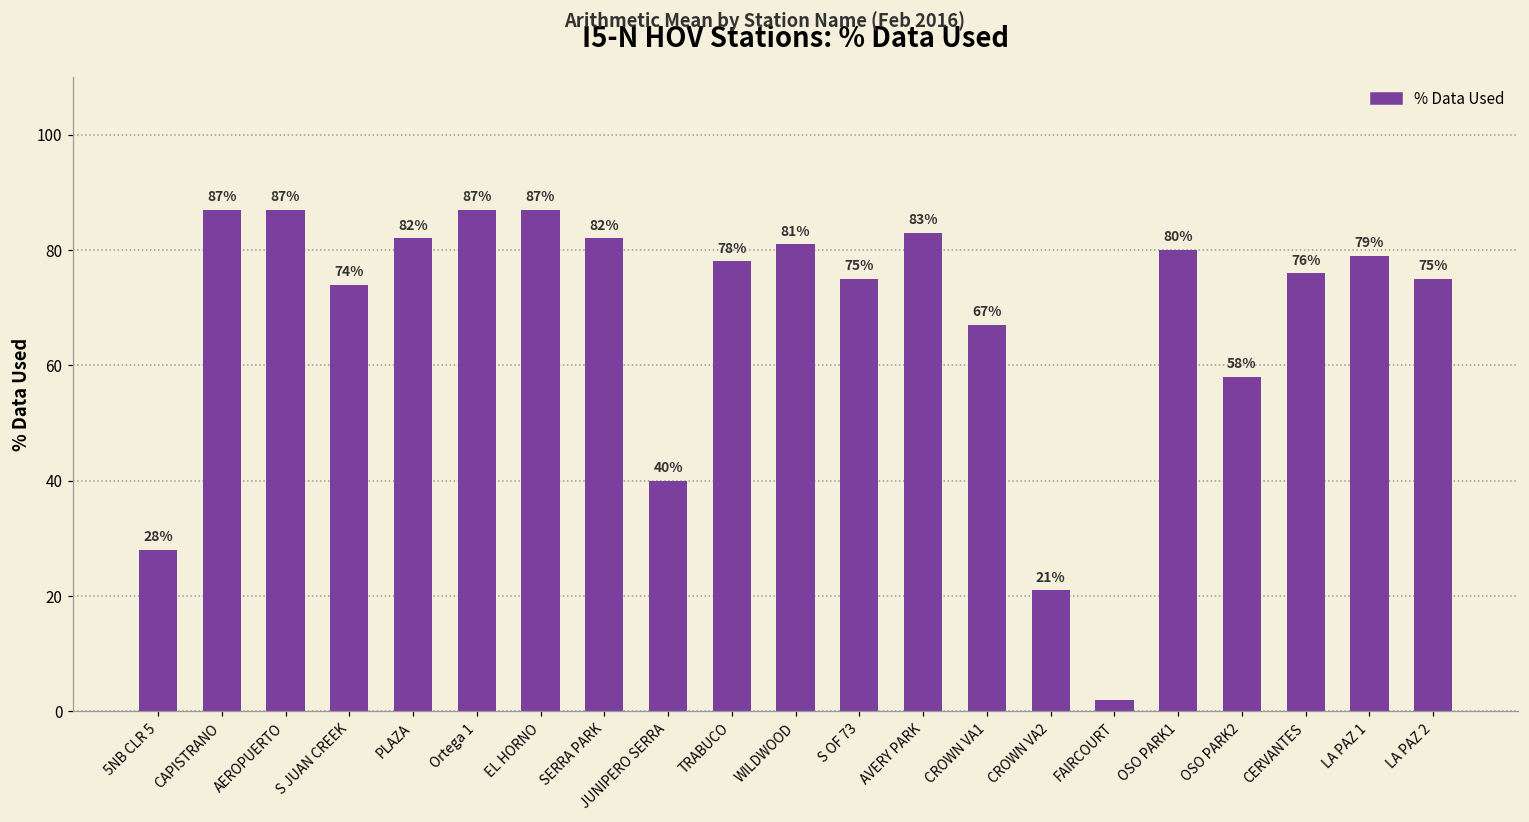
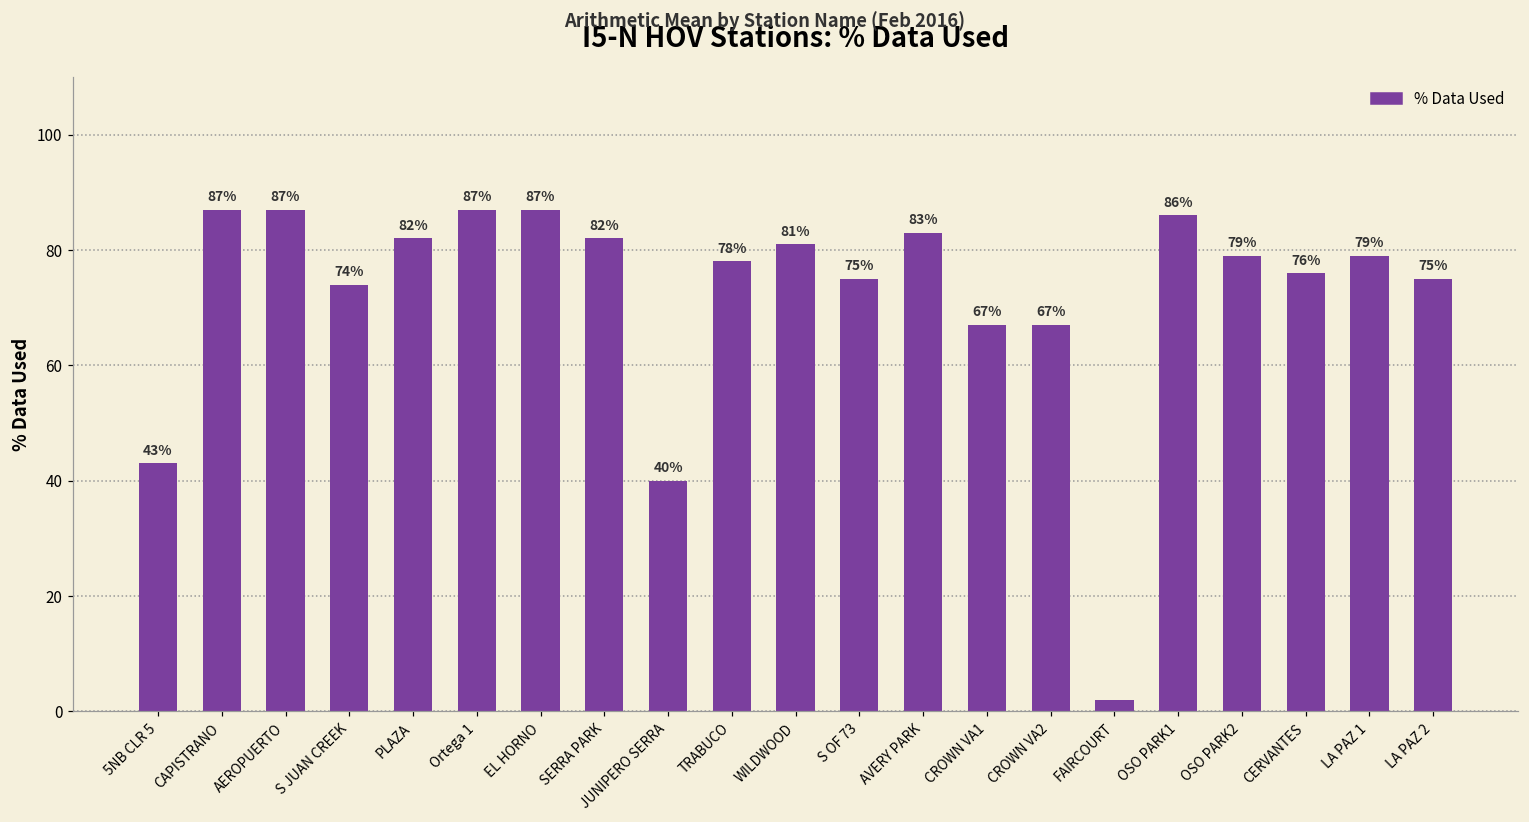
5NB CLR 5: 28% -> 43%
CROWN VA2: 21% -> 67%
OSO PARK1: 80% -> 86%
OSO PARK2: 58% -> 79%
